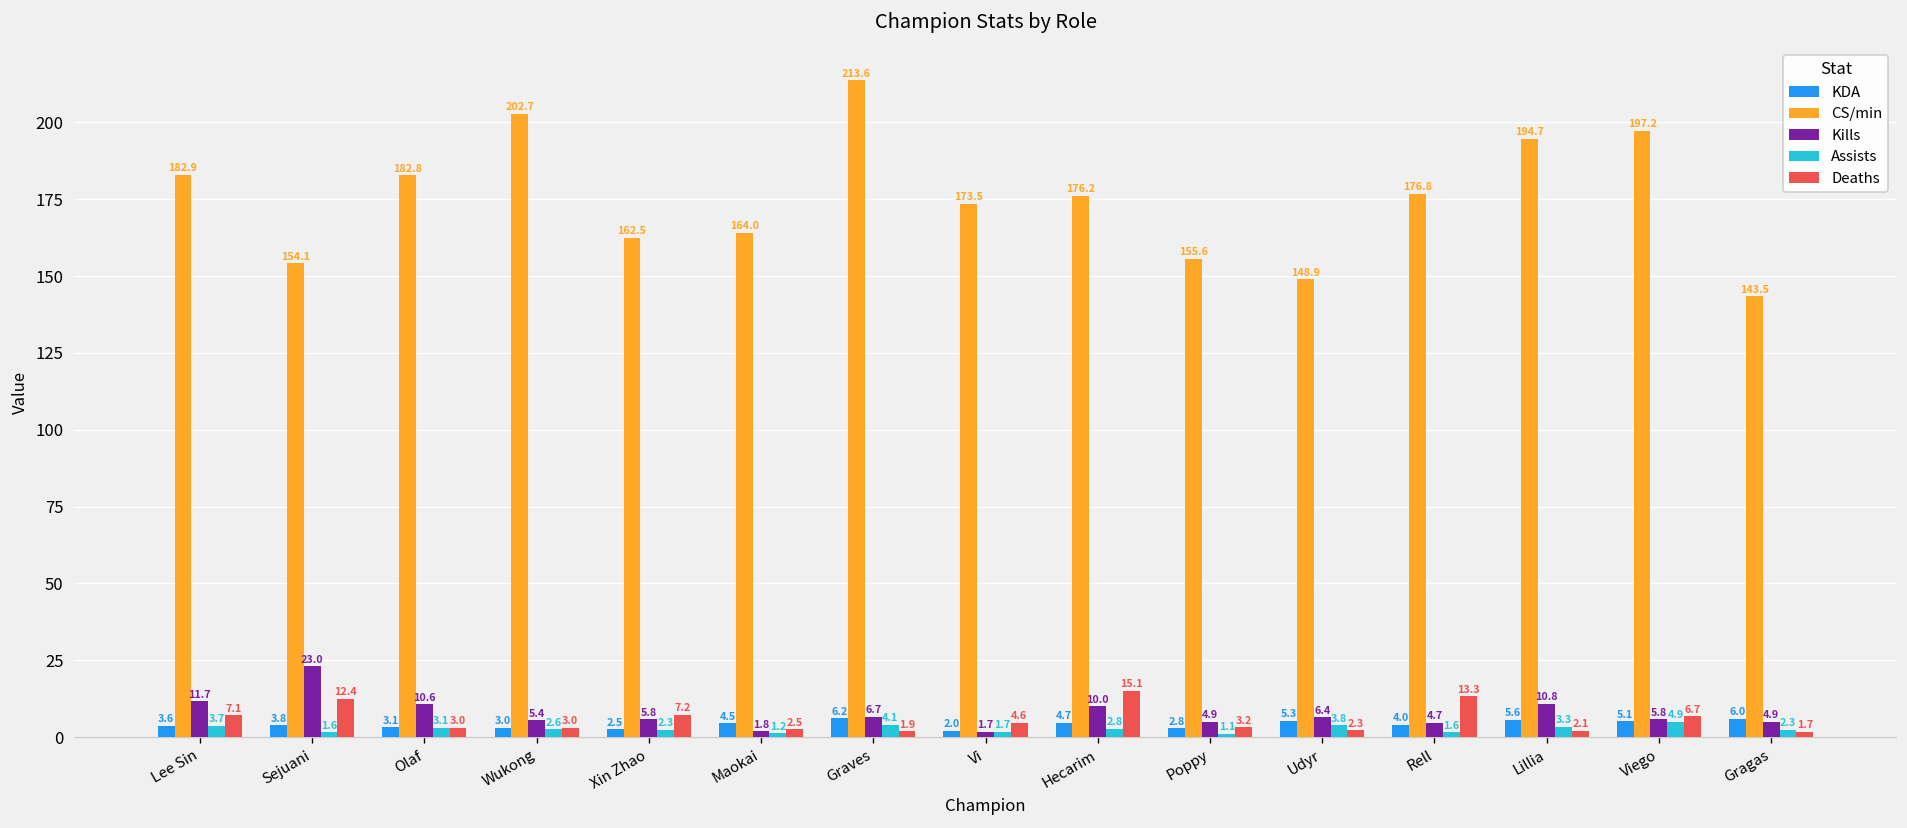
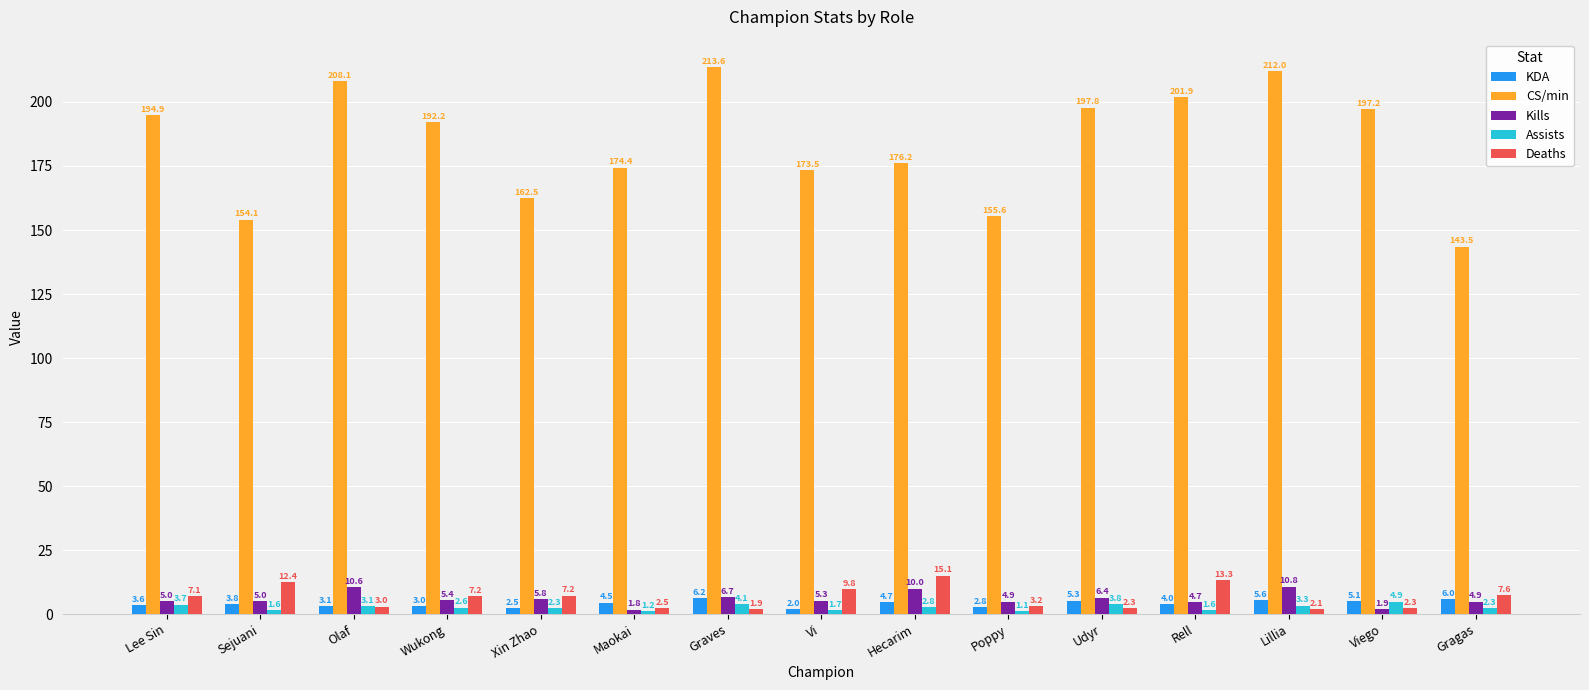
CS/min, Lee Sin: 182.9 -> 194.9
Kills, Lee Sin: 11.7 -> 5.0
Kills, Sejuani: 23.0 -> 5.0
CS/min, Olaf: 182.8 -> 208.1
CS/min, Wukong: 202.7 -> 192.2
Deaths, Wukong: 3.0 -> 7.2
CS/min, Maokai: 164.0 -> 174.4
Kills, Vi: 1.7 -> 5.3
Deaths, Vi: 4.6 -> 9.8
CS/min, Udyr: 148.9 -> 197.8
CS/min, Rell: 176.8 -> 201.9
CS/min, Lillia: 194.7 -> 212.0
Kills, Viego: 5.8 -> 1.9
Deaths, Viego: 6.7 -> 2.3
Deaths, Gragas: 1.7 -> 7.6
